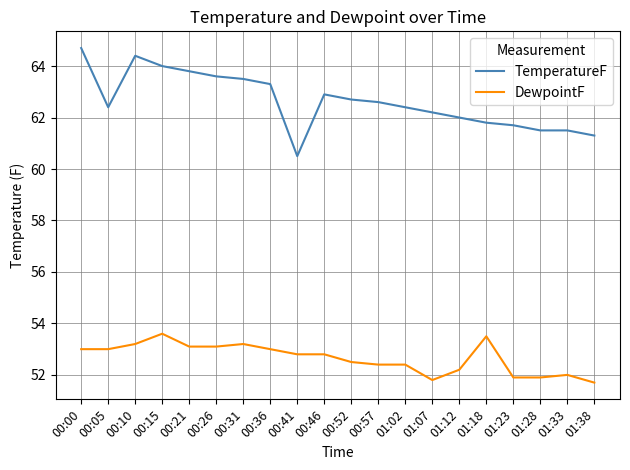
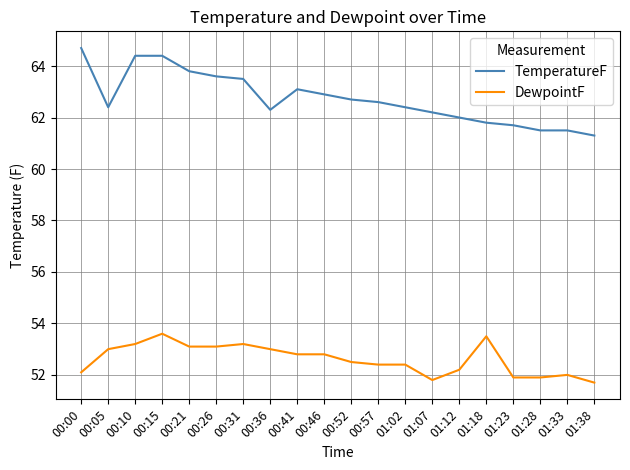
DewpointF, 00:00: 53.0 -> 52.1
TemperatureF, 00:15: 64.0 -> 64.4
TemperatureF, 00:36: 63.3 -> 62.3
TemperatureF, 00:41: 60.5 -> 63.1
